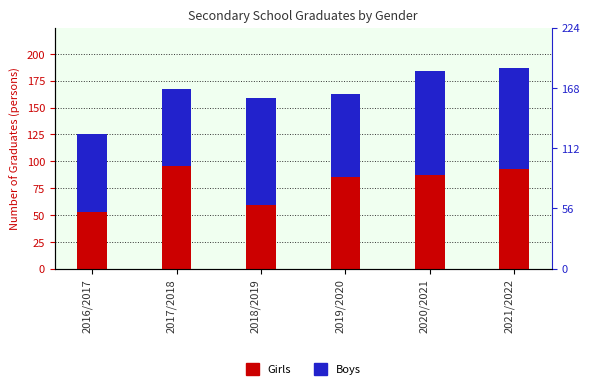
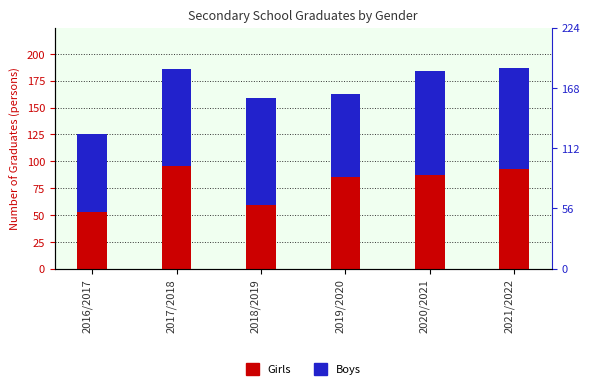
Boys, 2017/2018: 71 -> 90
